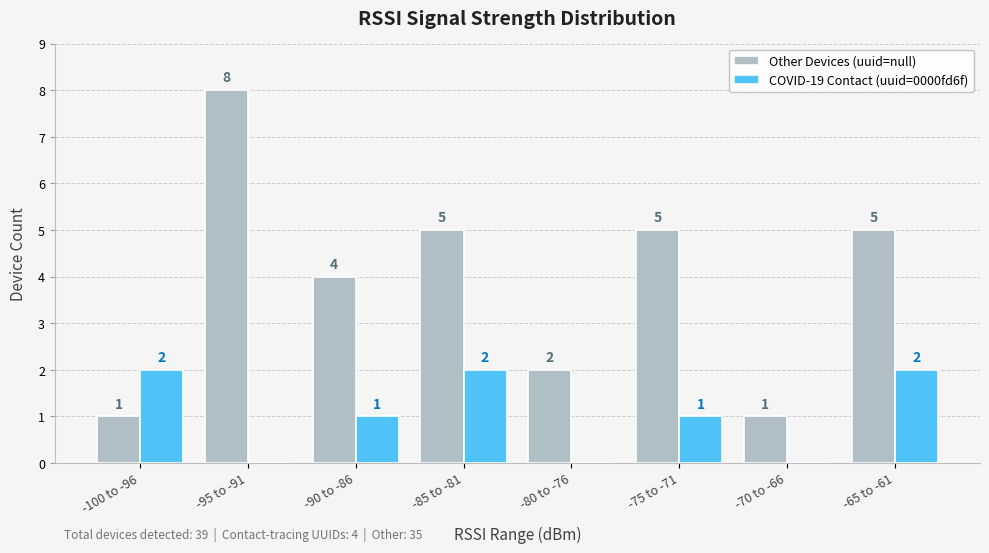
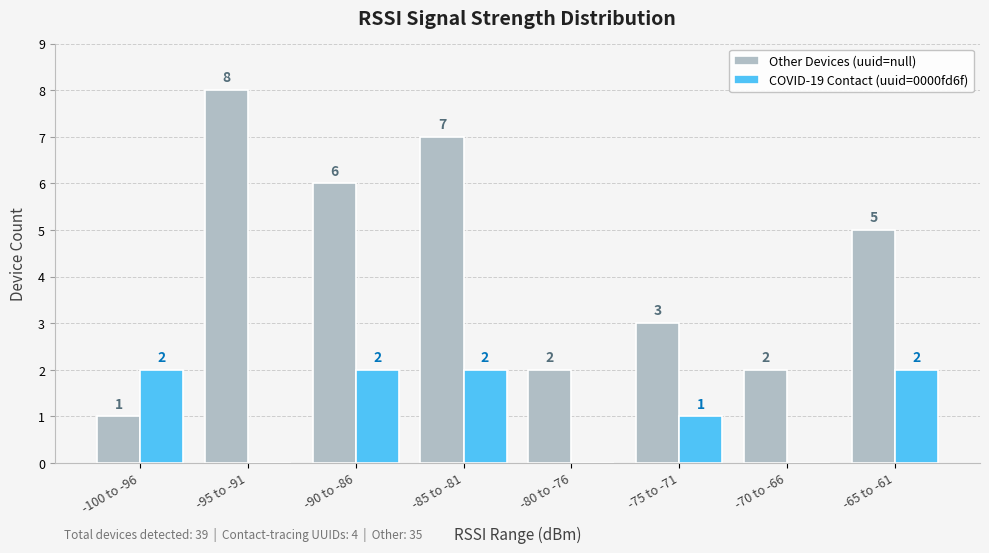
Other Devices (uuid=null), -90 to -86: 4 -> 6
COVID-19 Contact (uuid=0000fd6f), -90 to -86: 1 -> 2
Other Devices (uuid=null), -85 to -81: 5 -> 7
Other Devices (uuid=null), -75 to -71: 5 -> 3
Other Devices (uuid=null), -70 to -66: 1 -> 2
